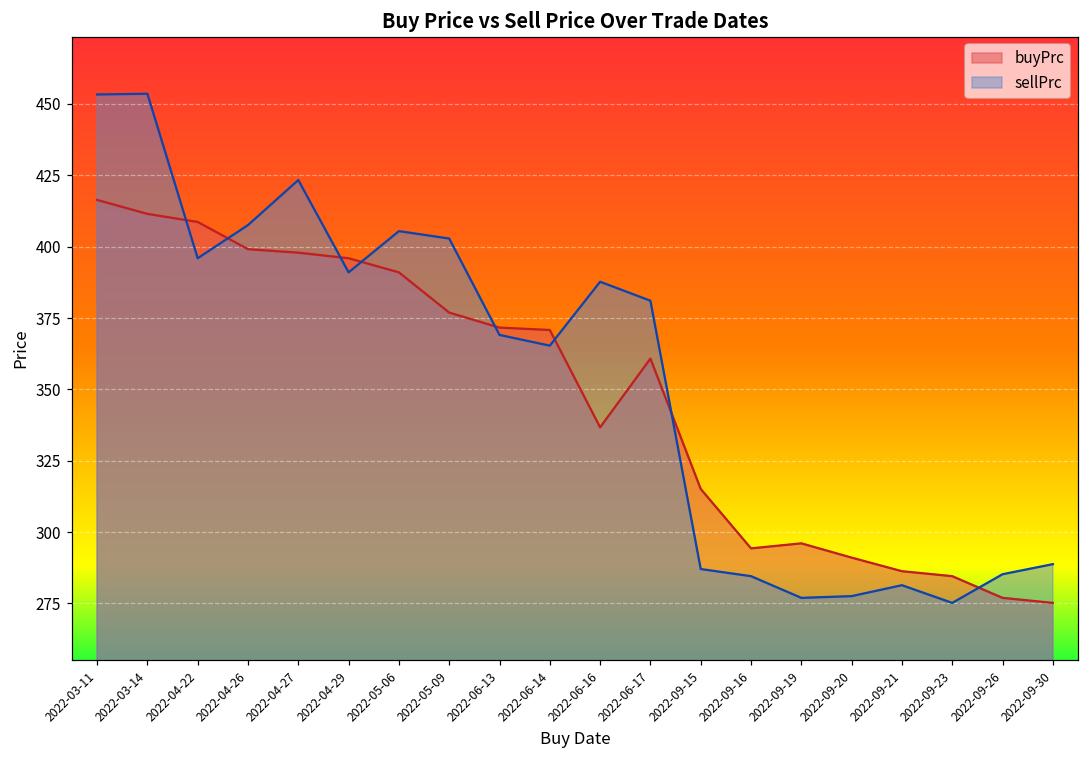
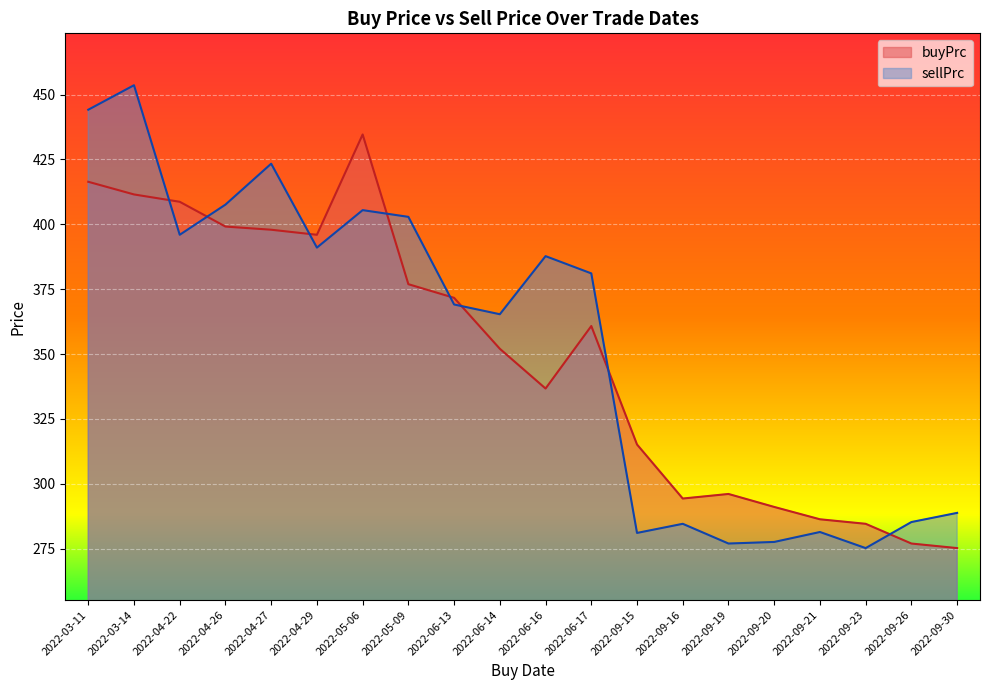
sellPrc, 2022-03-11: 453 -> 444
buyPrc, 2022-05-06: 391 -> 435
buyPrc, 2022-06-14: 371 -> 352
sellPrc, 2022-09-15: 287 -> 281
